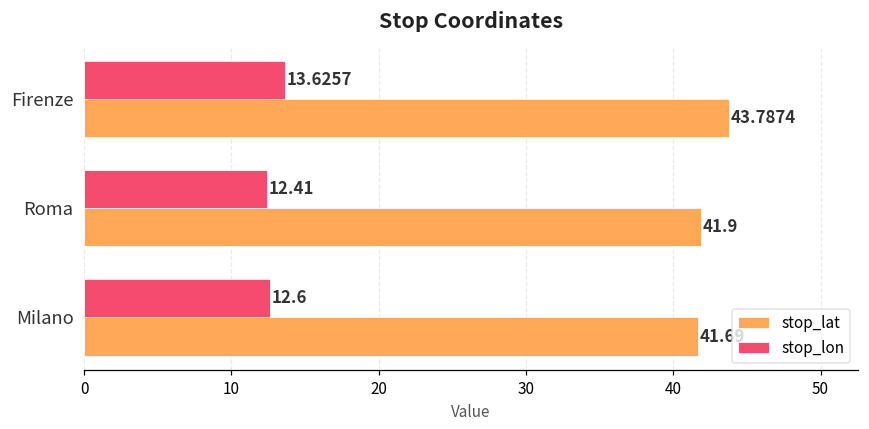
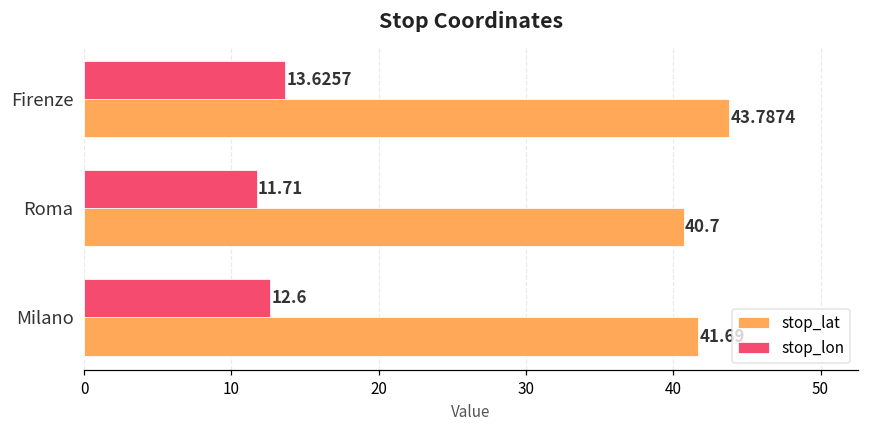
stop_lon, Roma: 12.41 -> 11.71
stop_lat, Roma: 41.9 -> 40.7
